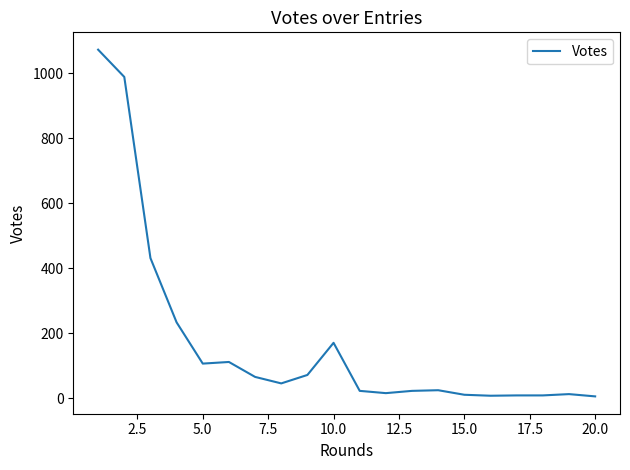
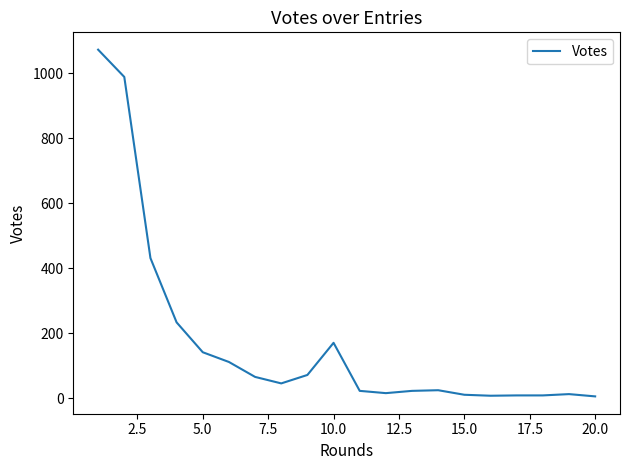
5.0: 110 -> 140
